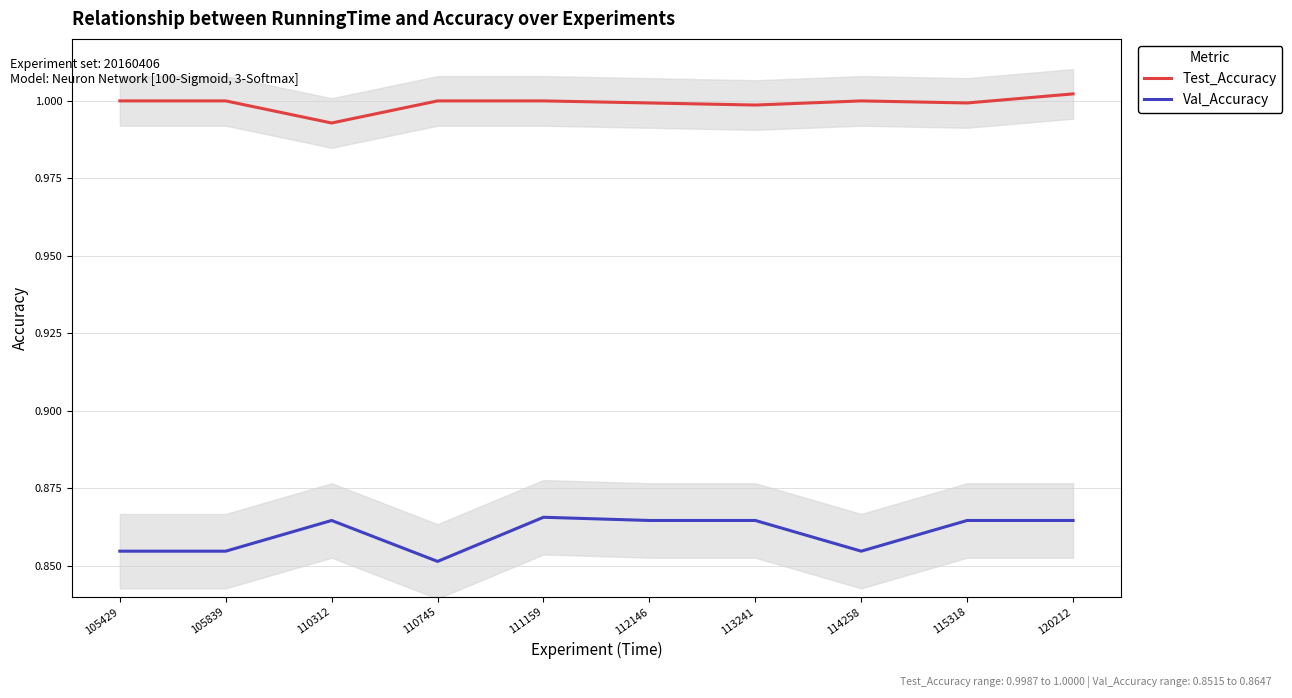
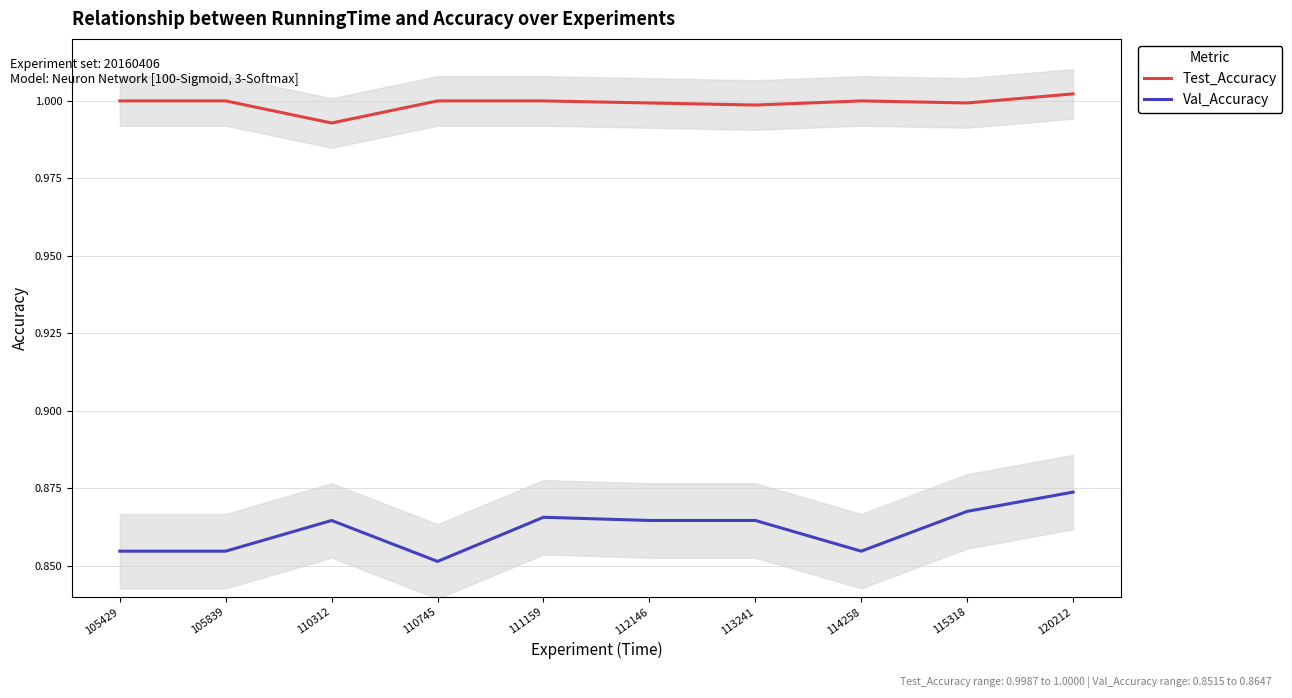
Val_Accuracy, 115318: 0.865 -> 0.868
Val_Accuracy, 120212: 0.865 -> 0.874
